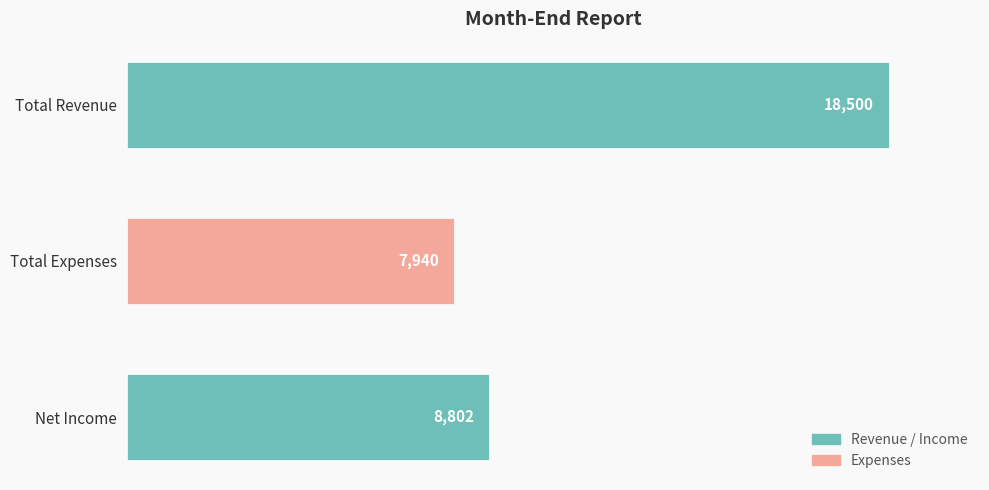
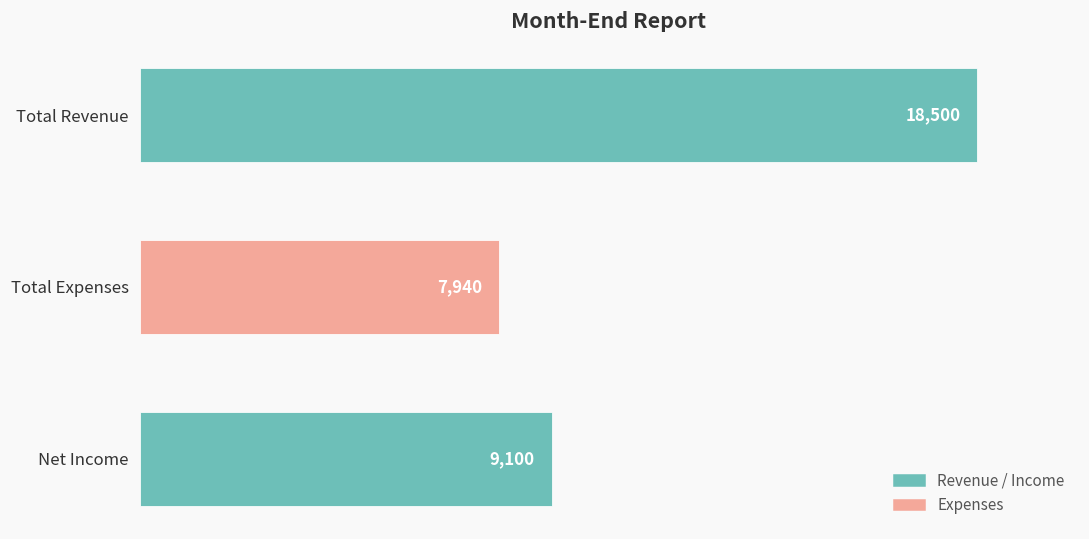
Net Income: 8,802 -> 9,100
